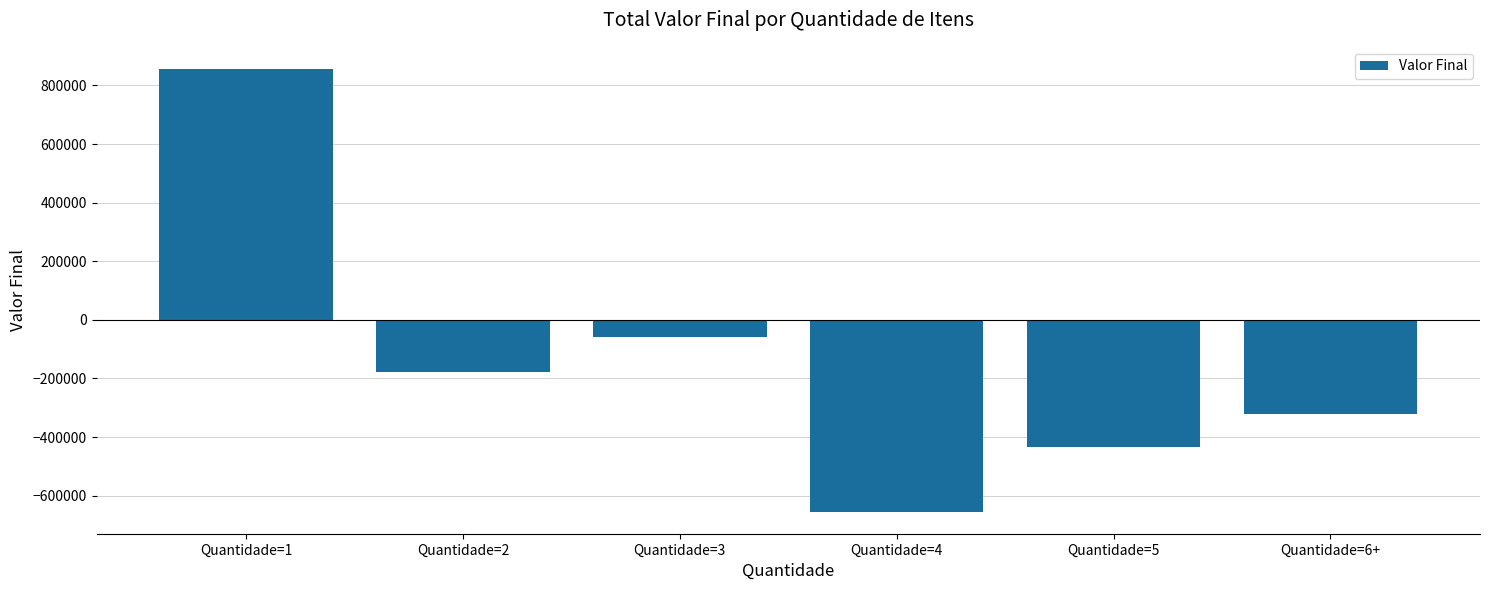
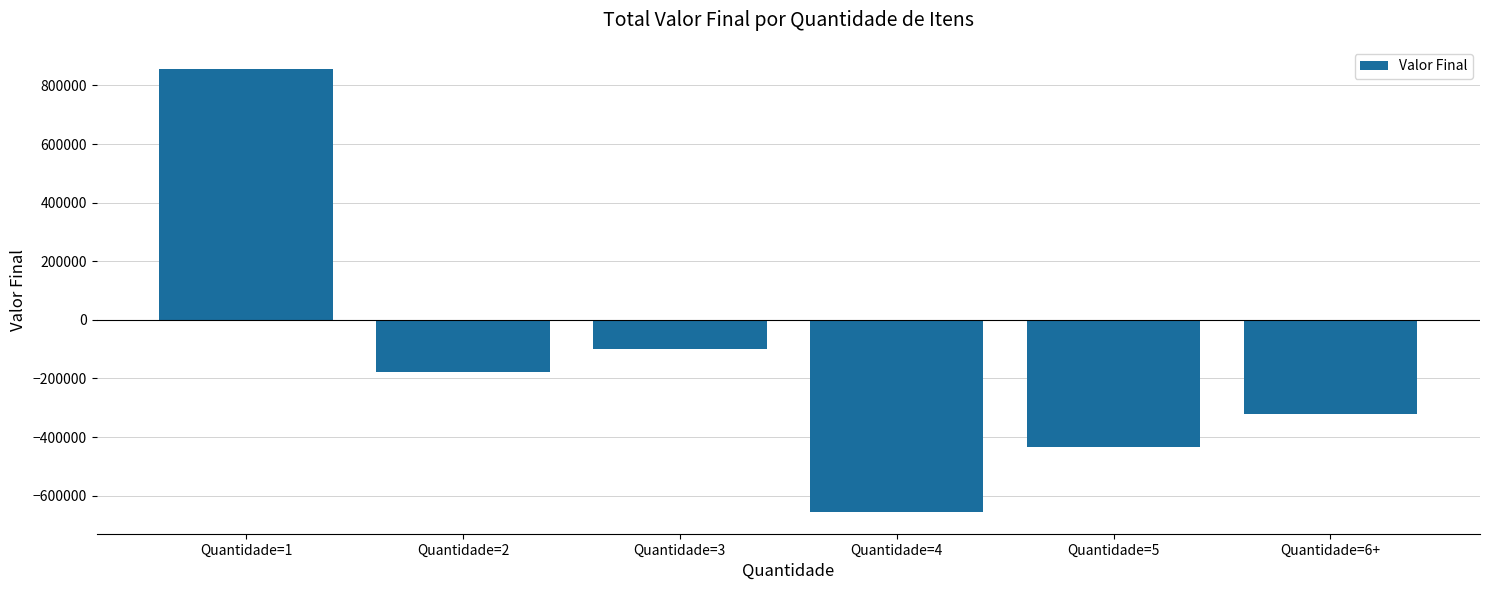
Quantidade=3: -60000 -> -100000
